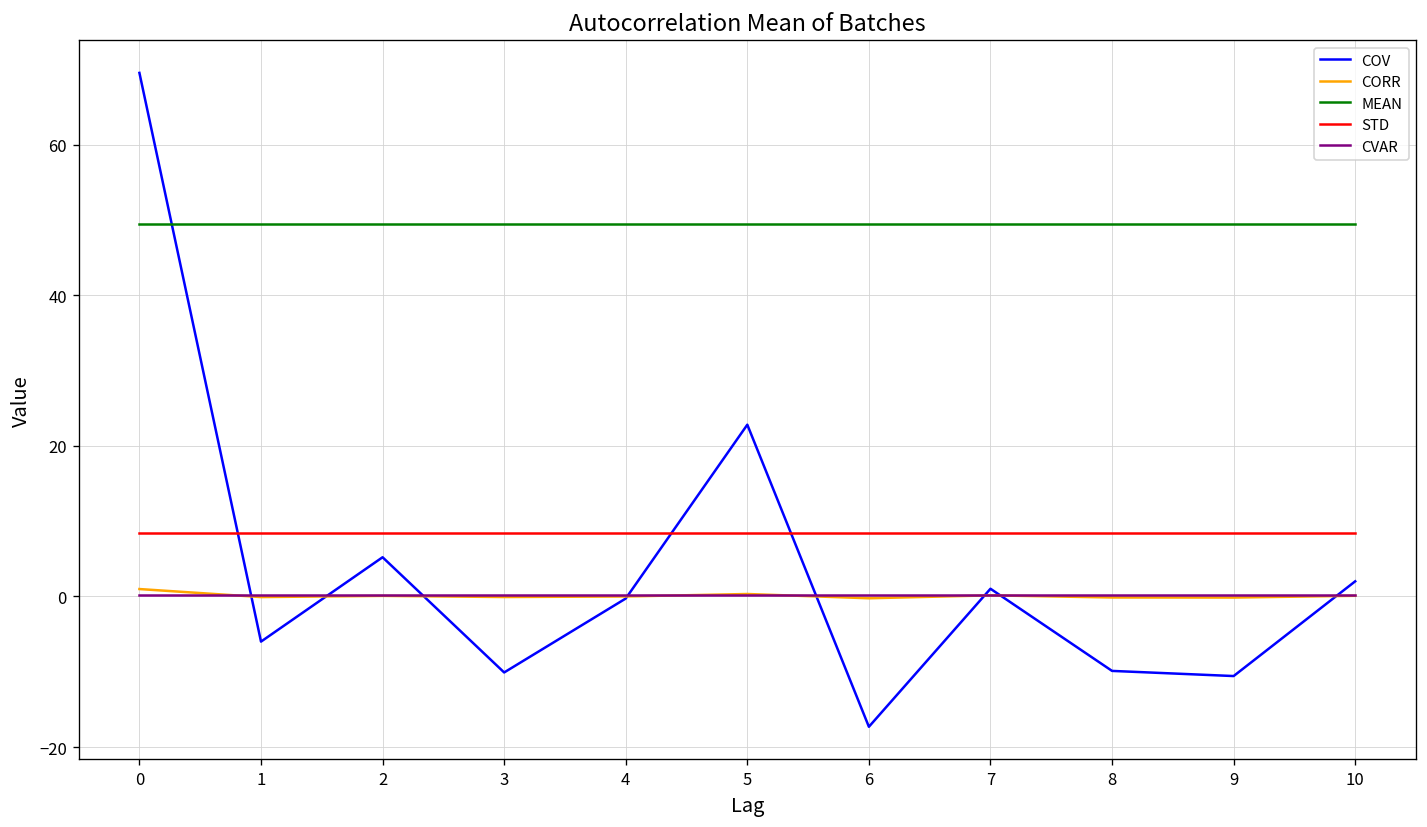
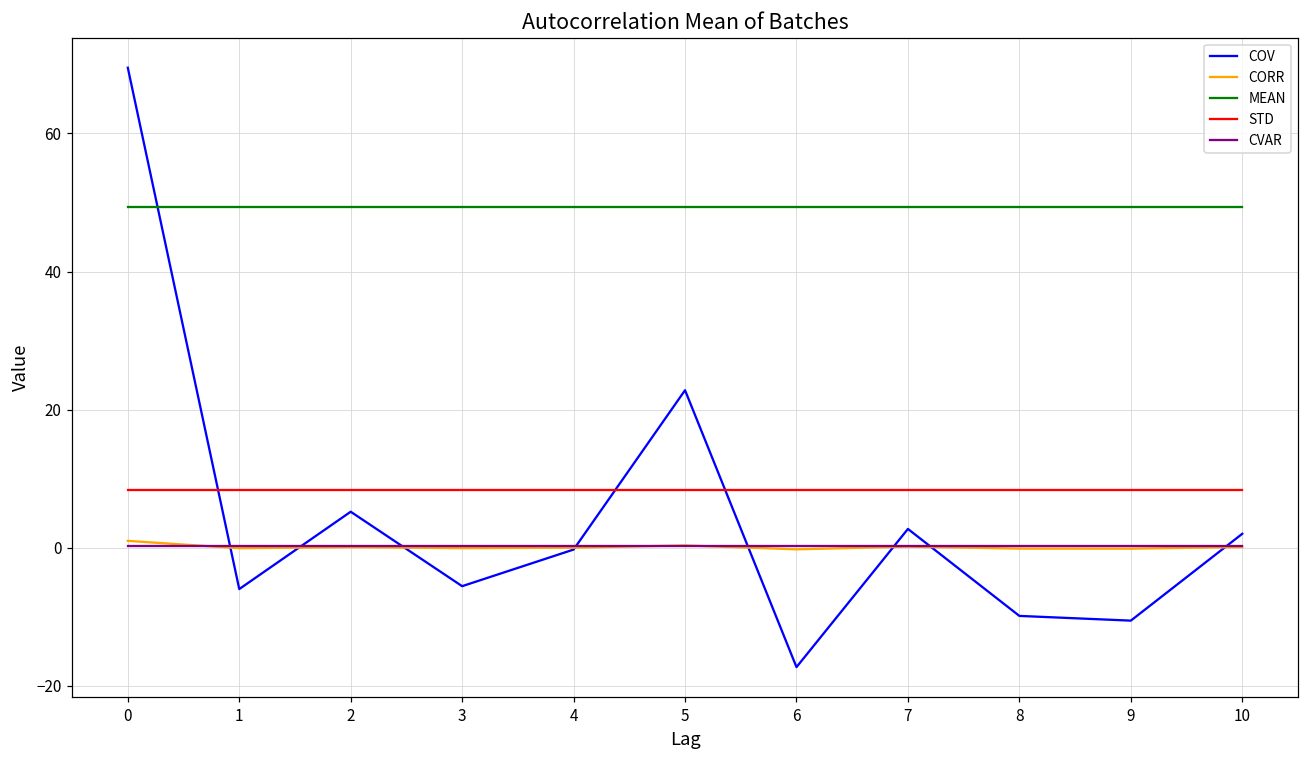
COV, 3: -10 -> -6
COV, 7: 1 -> 3
